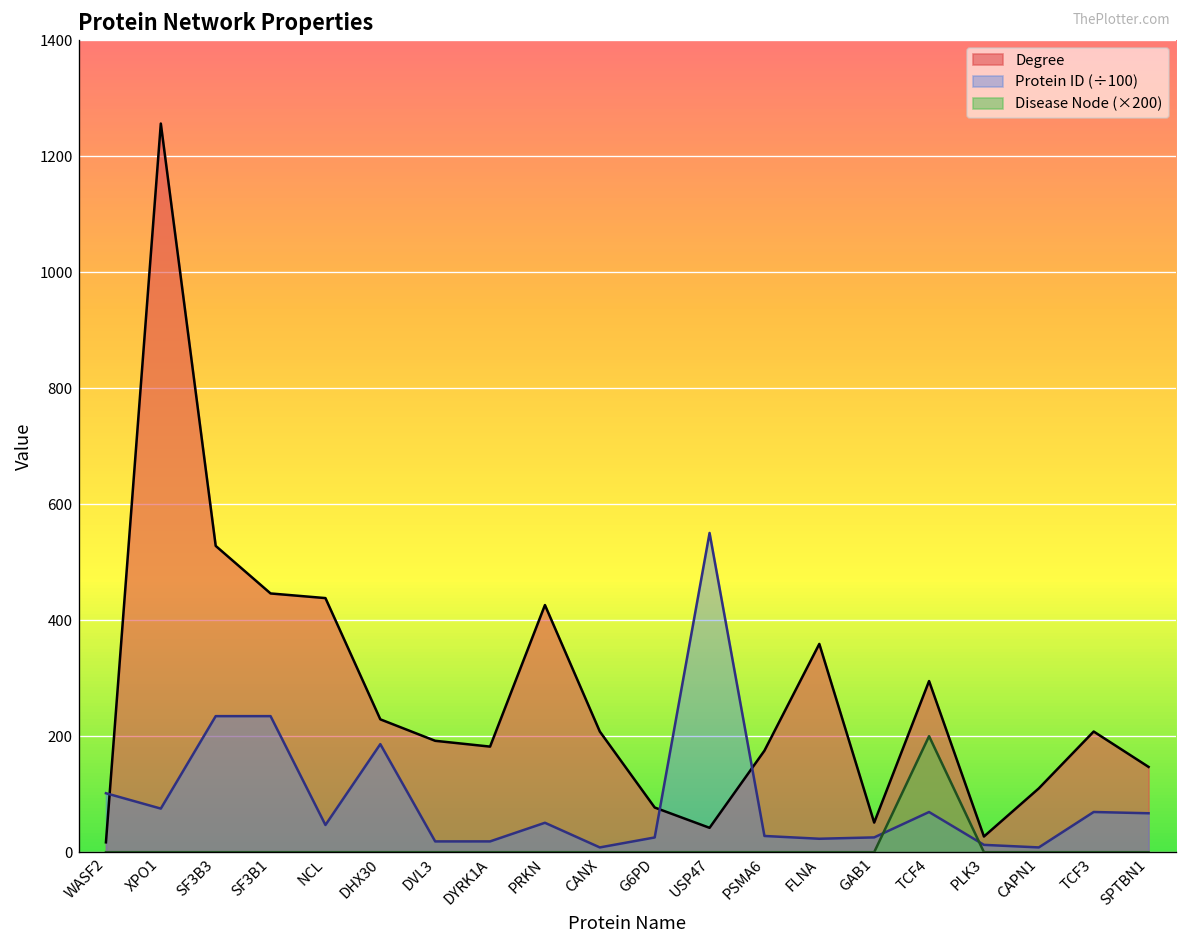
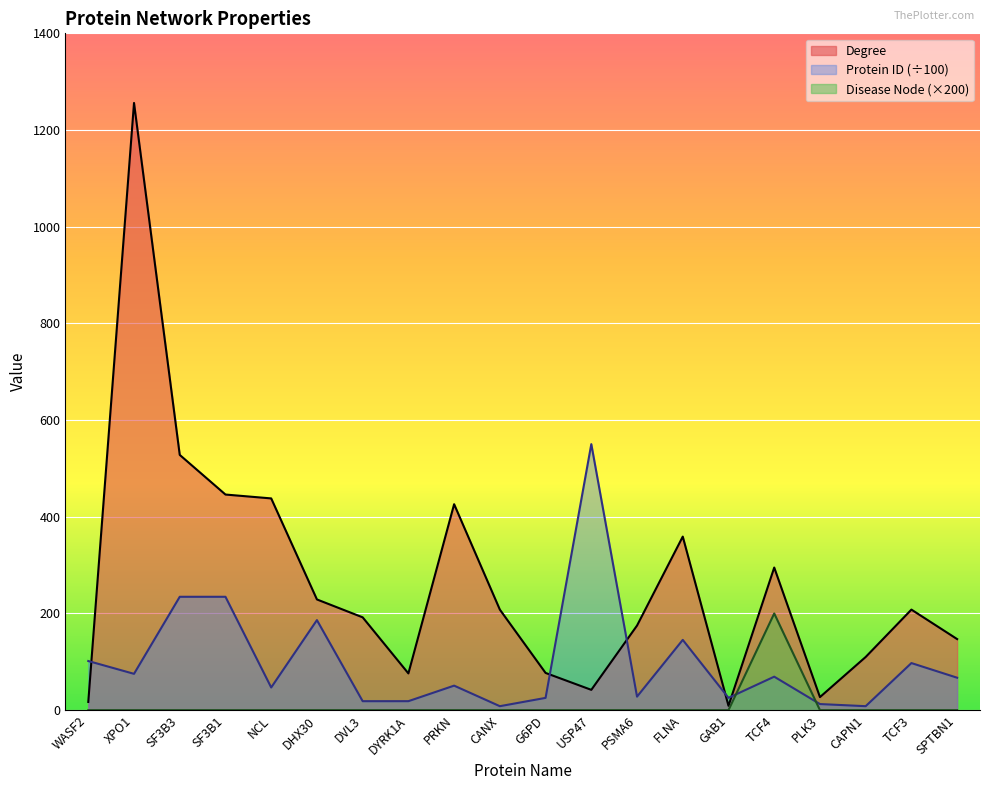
Degree, DYRK1A: 180 -> 80
Protein ID (÷100), FLNA: 20 -> 150
Degree, GAB1: 50 -> 10
Protein ID (÷100), TCF3: 70 -> 100
